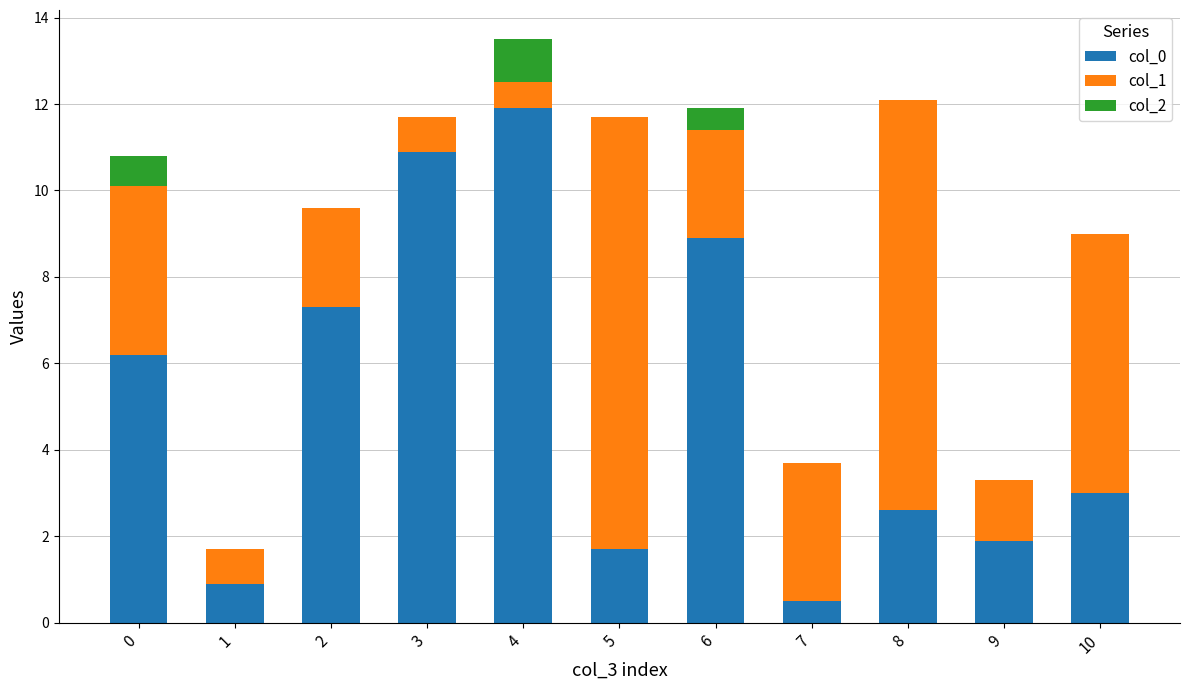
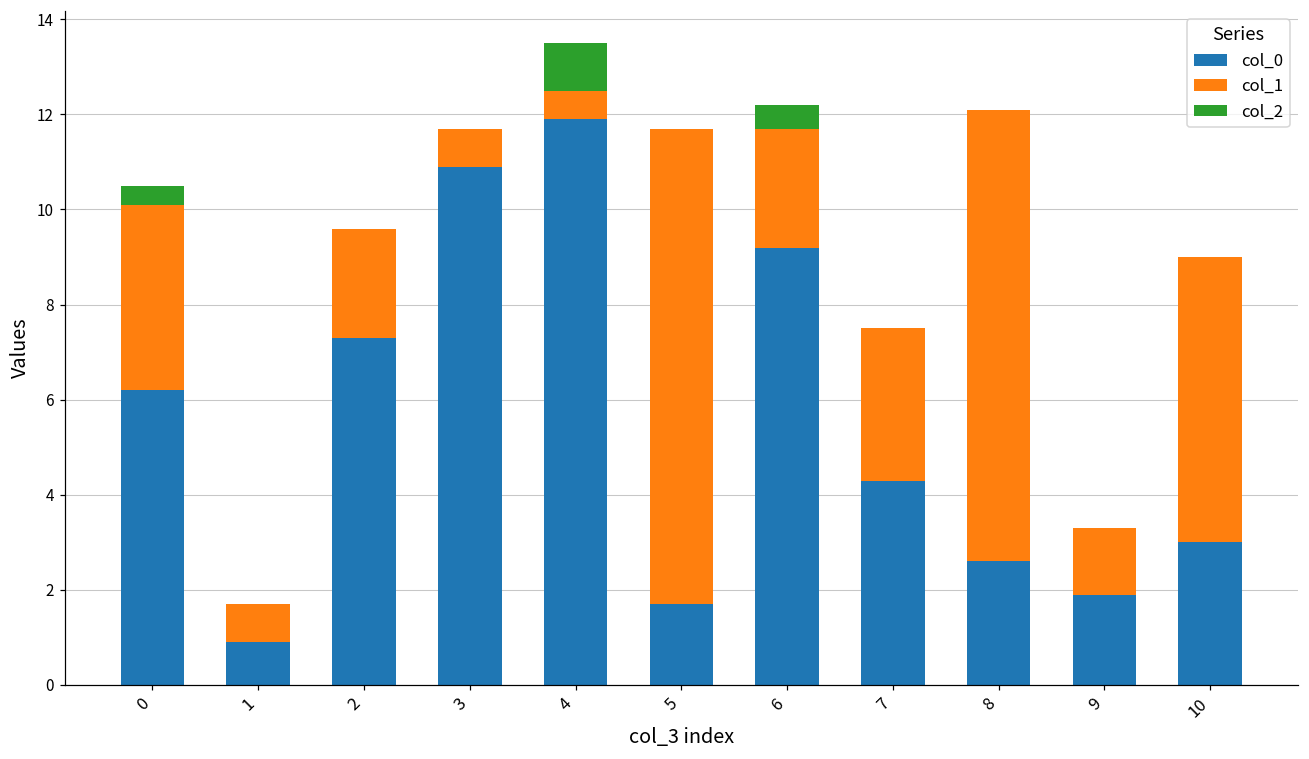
col_2, 0: 0.7 -> 0.4
col_0, 6: 8.9 -> 9.2
col_0, 7: 0.5 -> 4.3
